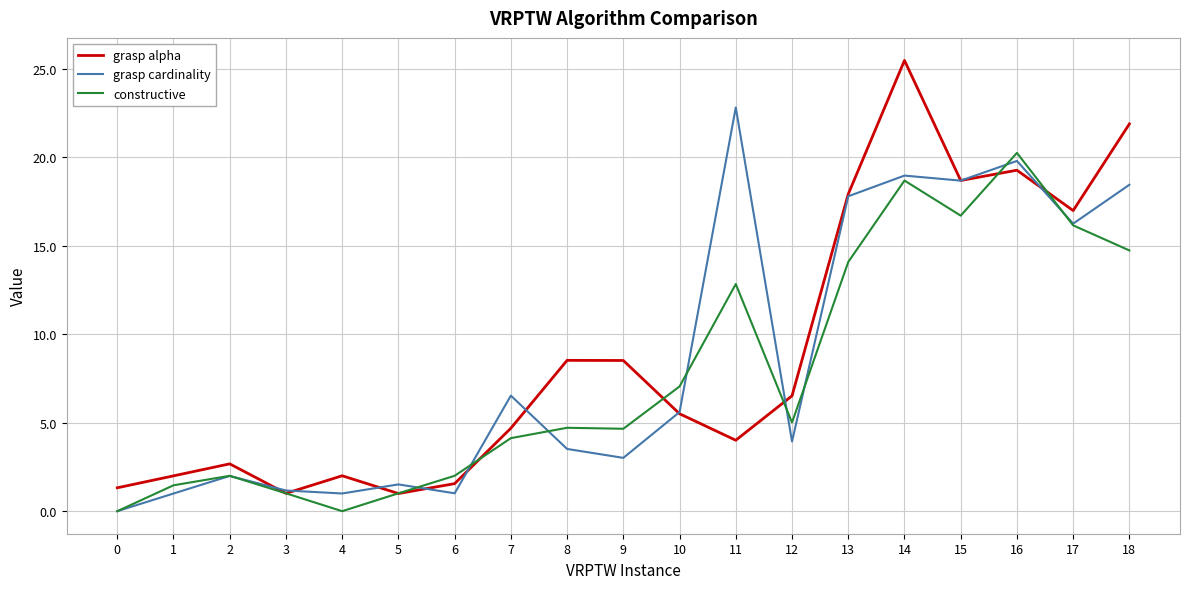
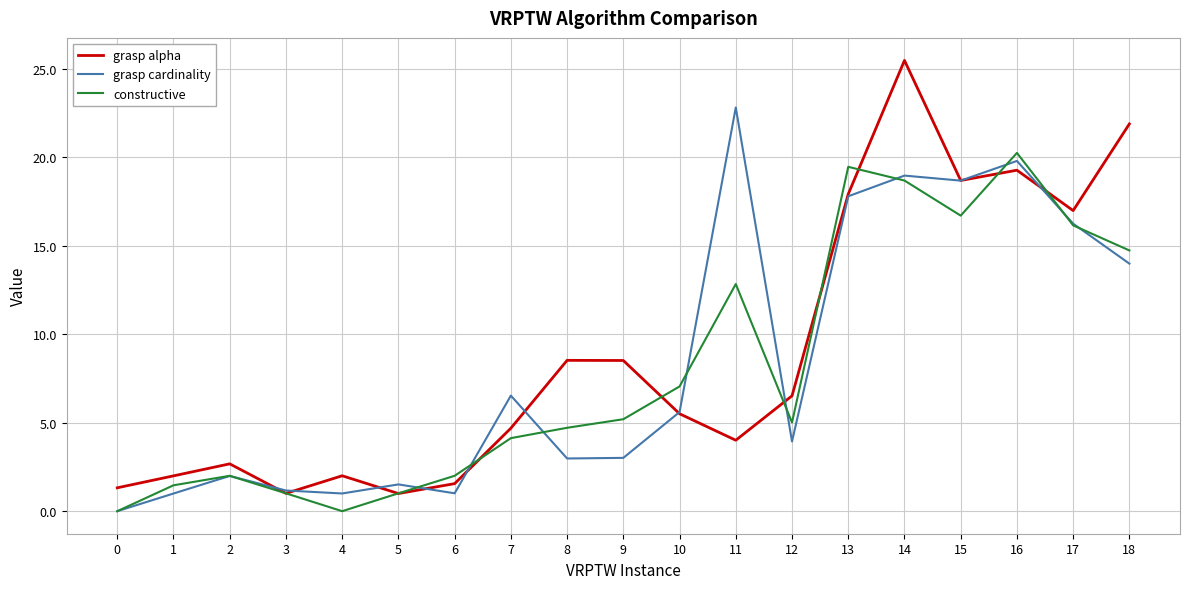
grasp cardinality, 8: 3.5 -> 3.0
constructive, 9: 4.7 -> 5.2
constructive, 13: 14.1 -> 19.5
grasp cardinality, 18: 18.5 -> 14.0
